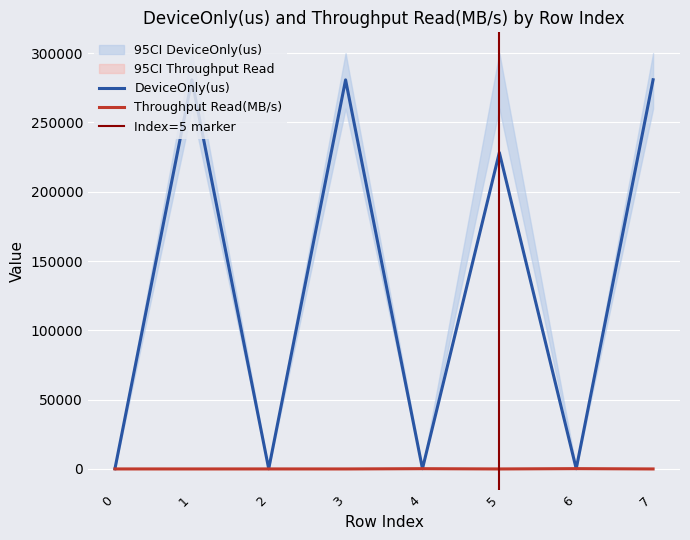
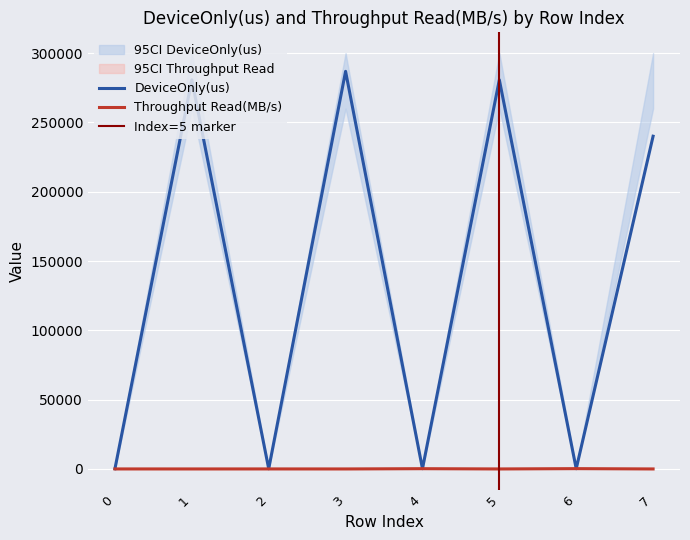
DeviceOnly(us), 3: 281000 -> 287000
DeviceOnly(us), 5: 228000 -> 281000
DeviceOnly(us), 7: 281000 -> 240000
